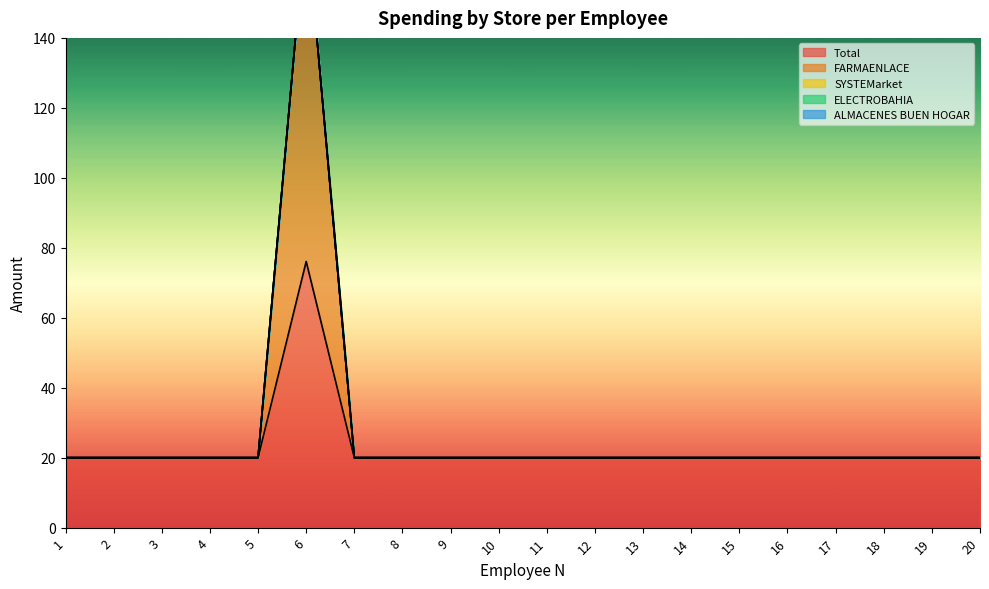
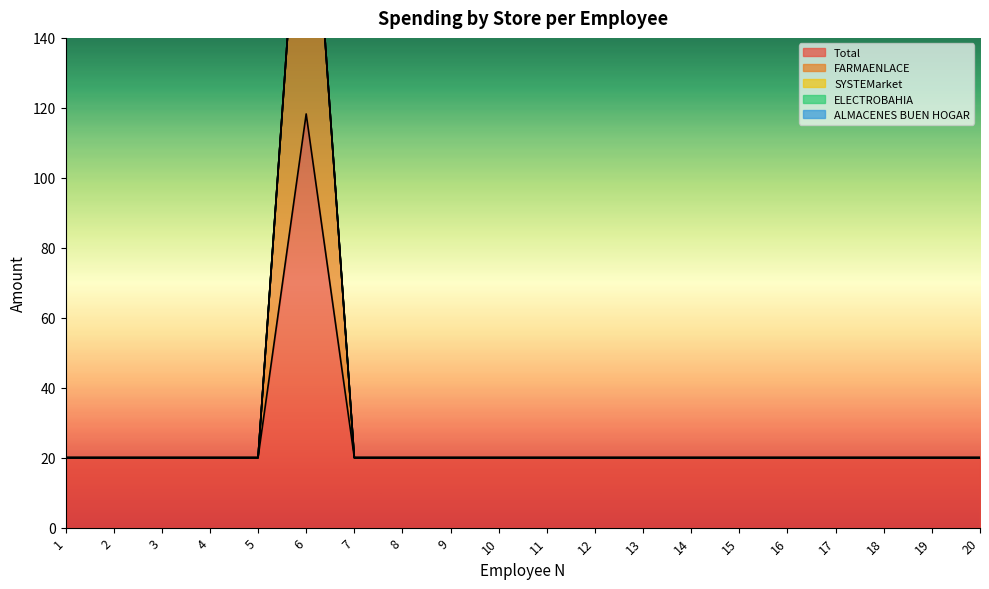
Total, 6: 76 -> 118
